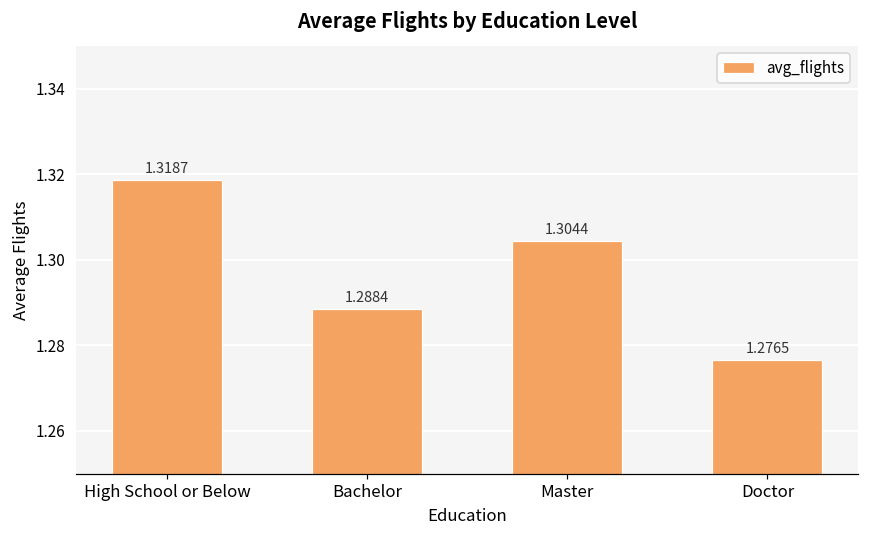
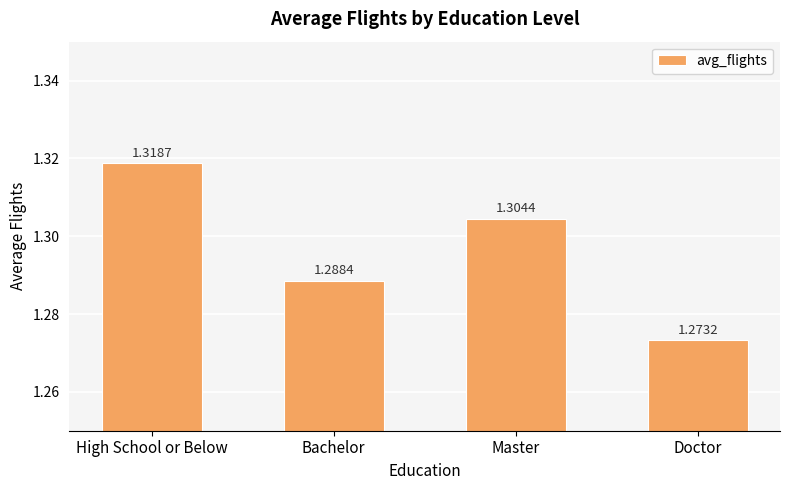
Doctor: 1.2765 -> 1.2732
